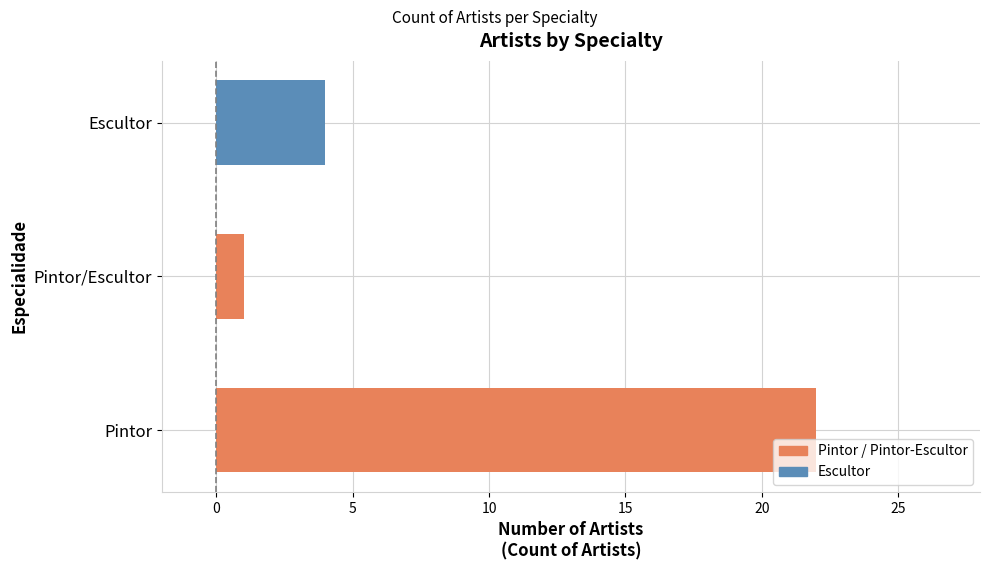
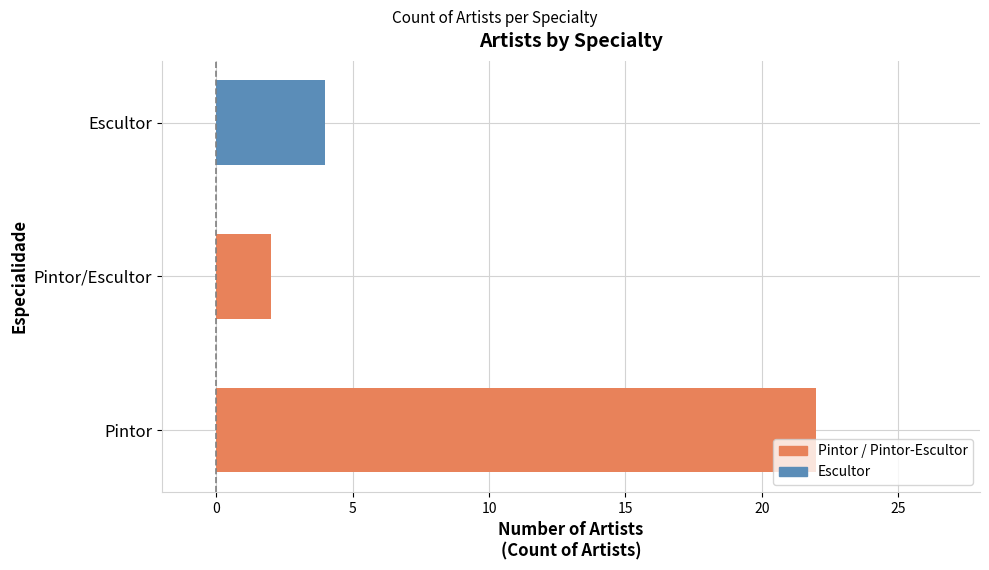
Pintor/Escultor: 1 -> 2
